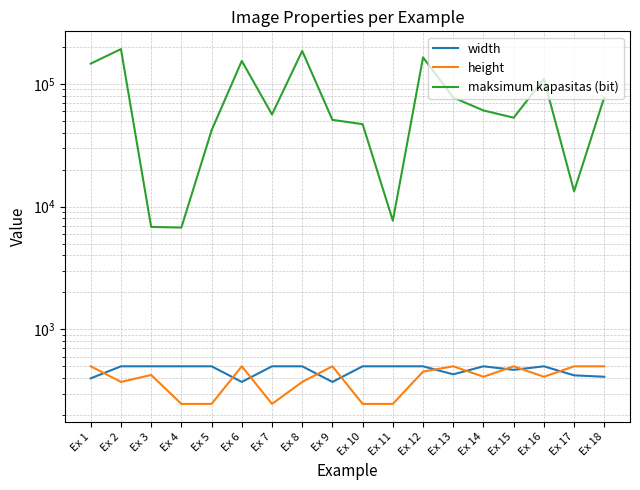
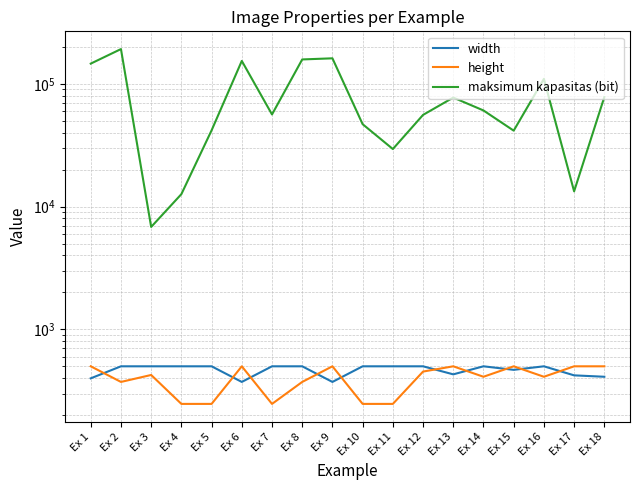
maksimum kapasitas (bit), Ex 4: 7000 -> 13000
maksimum kapasitas (bit), Ex 8: 190000 -> 160000
maksimum kapasitas (bit), Ex 9: 51000 -> 160000
maksimum kapasitas (bit), Ex 11: 8000 -> 29000
maksimum kapasitas (bit), Ex 12: 160000 -> 60000
maksimum kapasitas (bit), Ex 15: 53000 -> 42000
